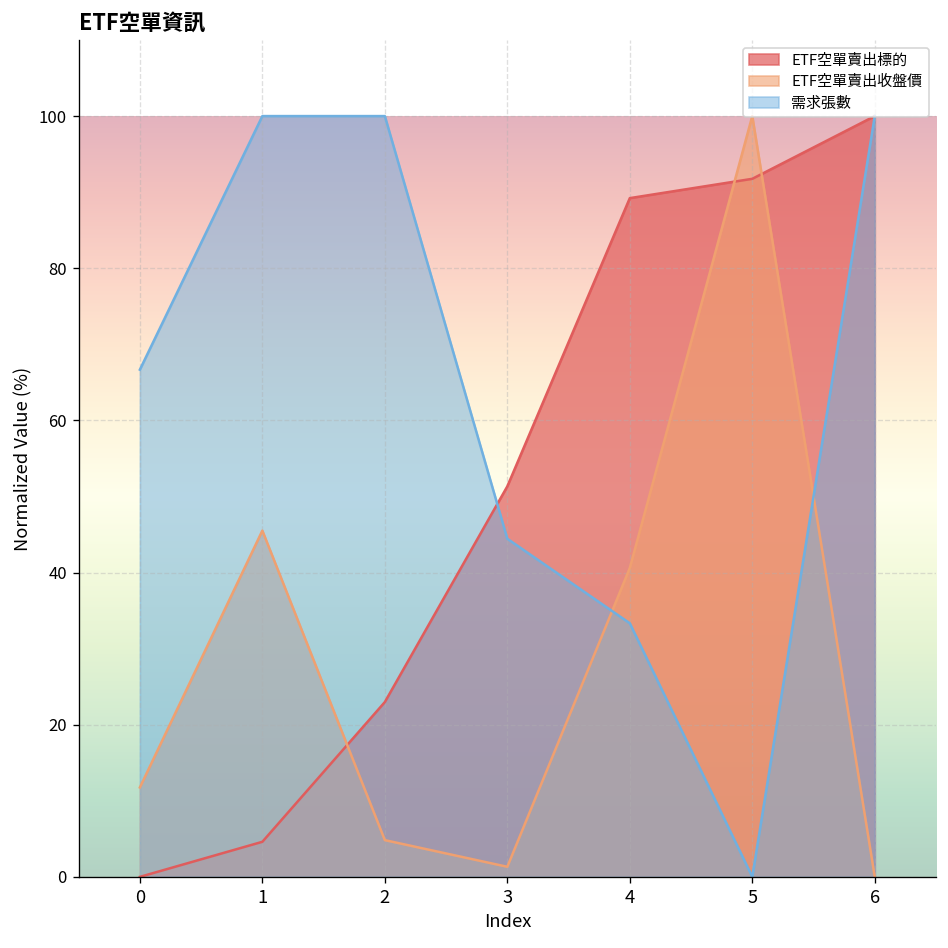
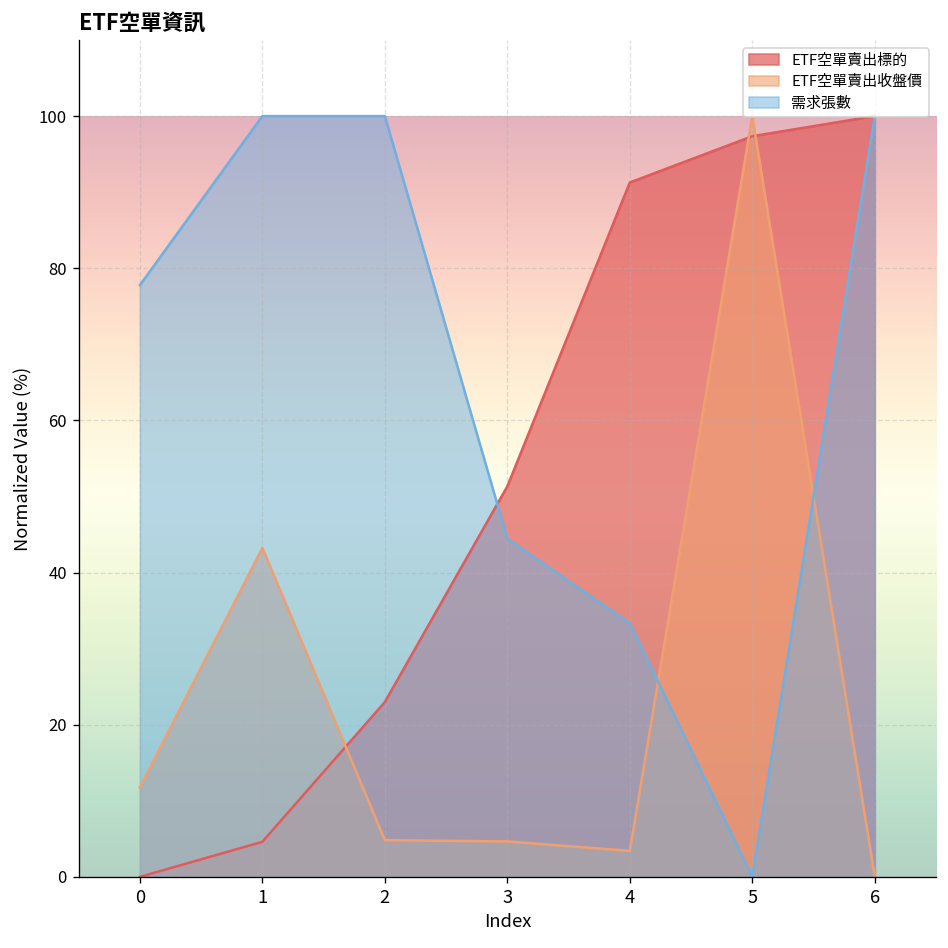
需求張數, 0: 67 -> 78
ETF空單賣出收盤價, 1: 46 -> 43
ETF空單賣出收盤價, 3: 1 -> 5
ETF空單賣出標的, 4: 89 -> 91
ETF空單賣出收盤價, 4: 41 -> 3
ETF空單賣出標的, 5: 92 -> 97
